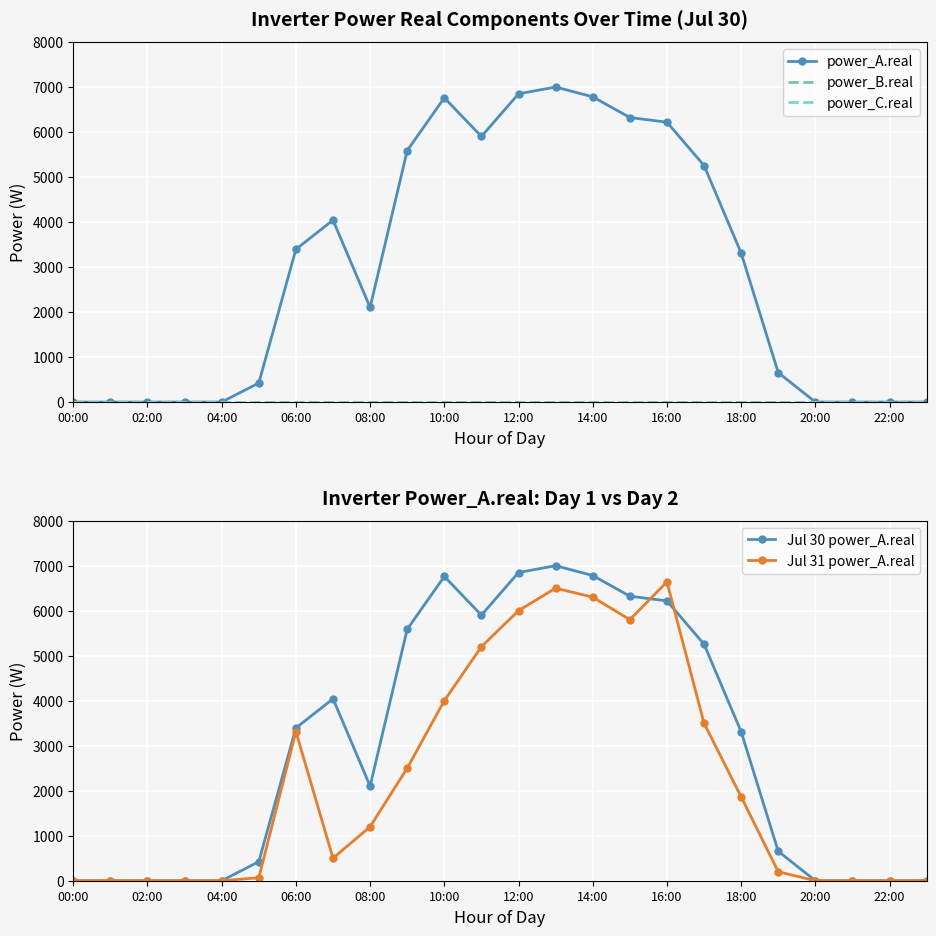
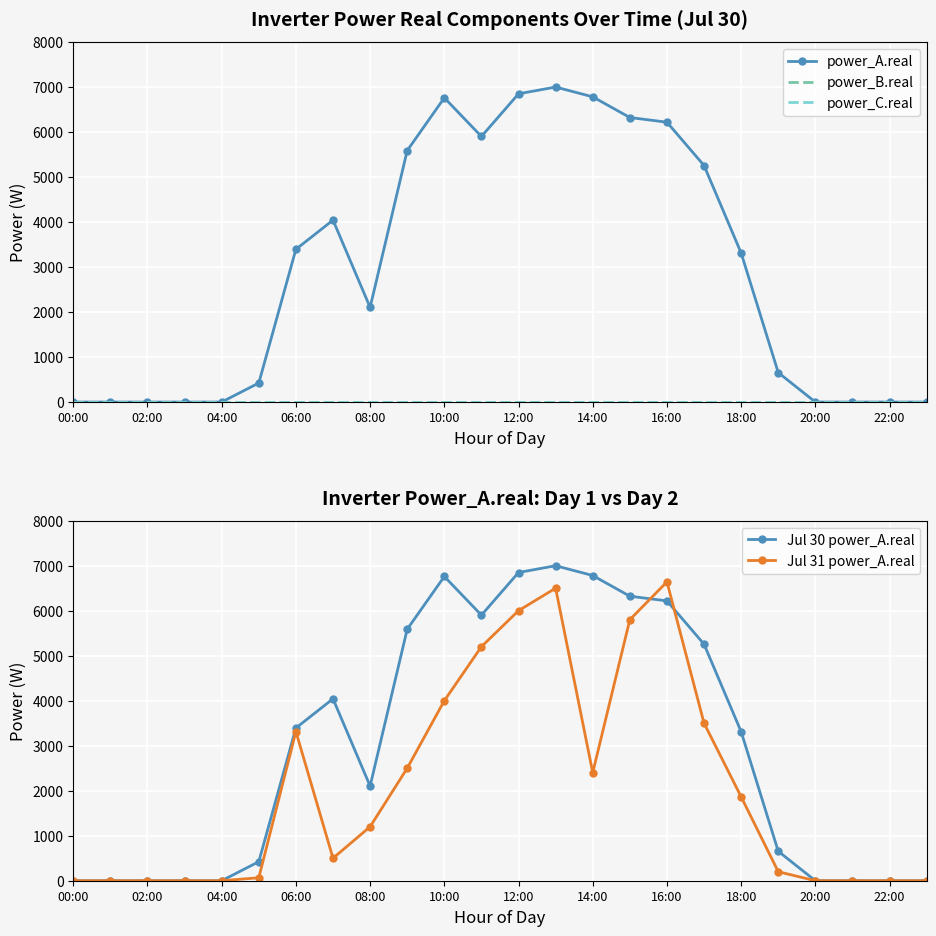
Inverter Power_A.real: Day 1 vs Day 2, Jul 31 power_A.real, 14:00: 6300 -> 2400
